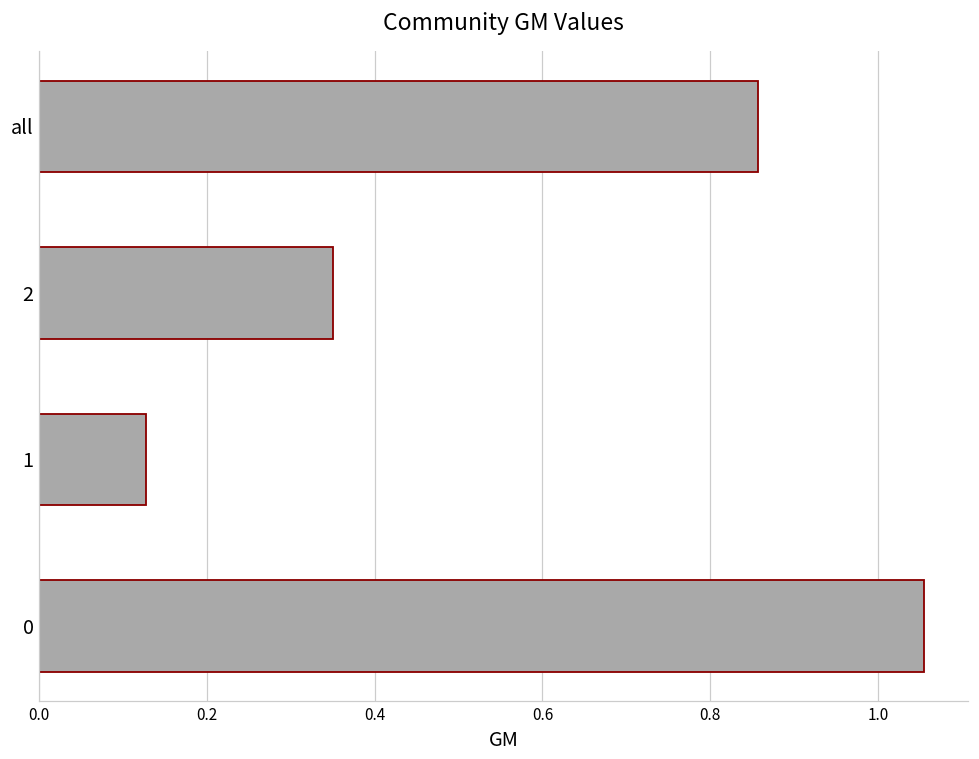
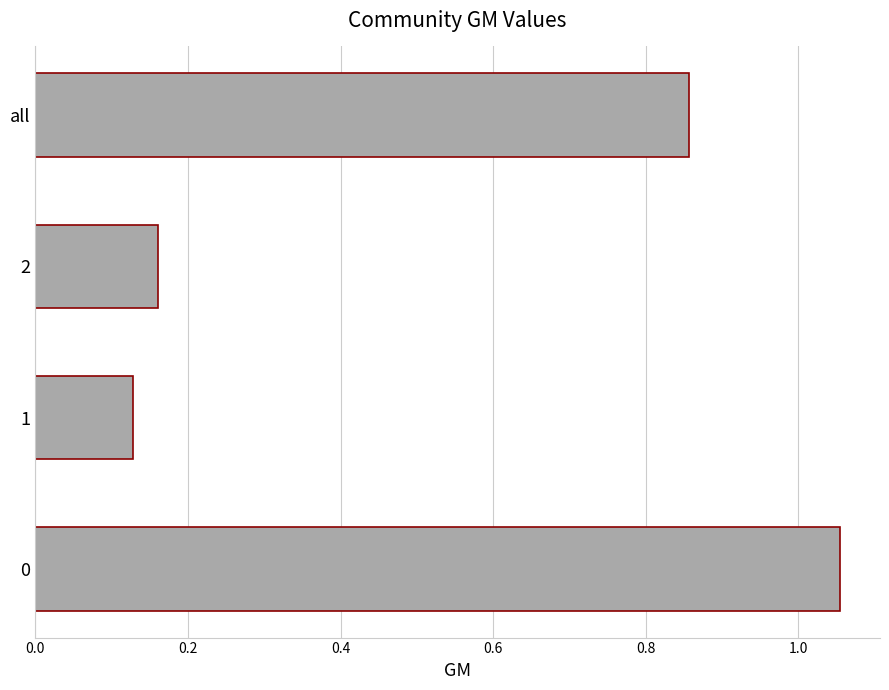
2: 0.35 -> 0.16
